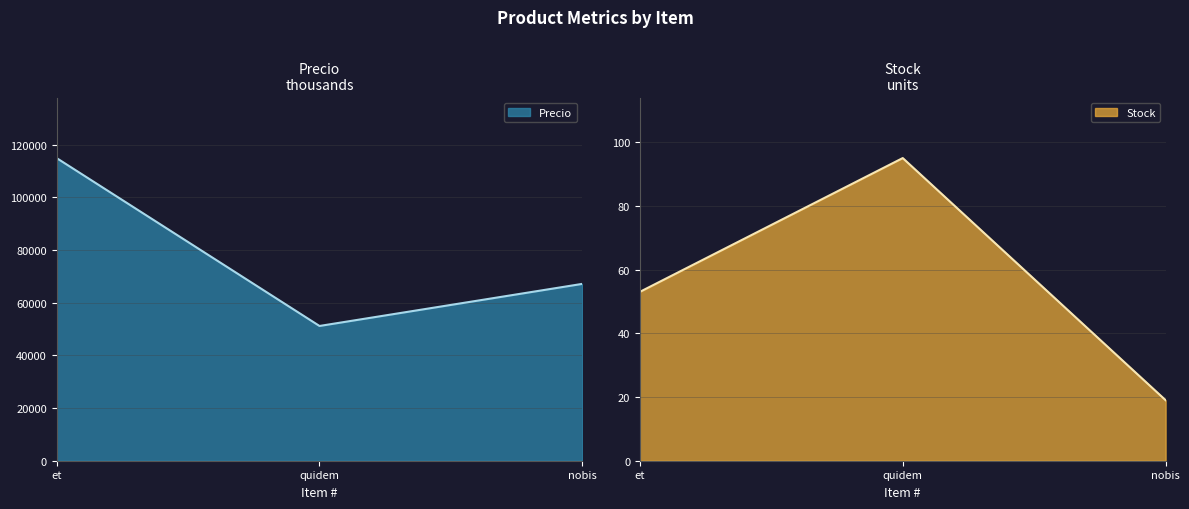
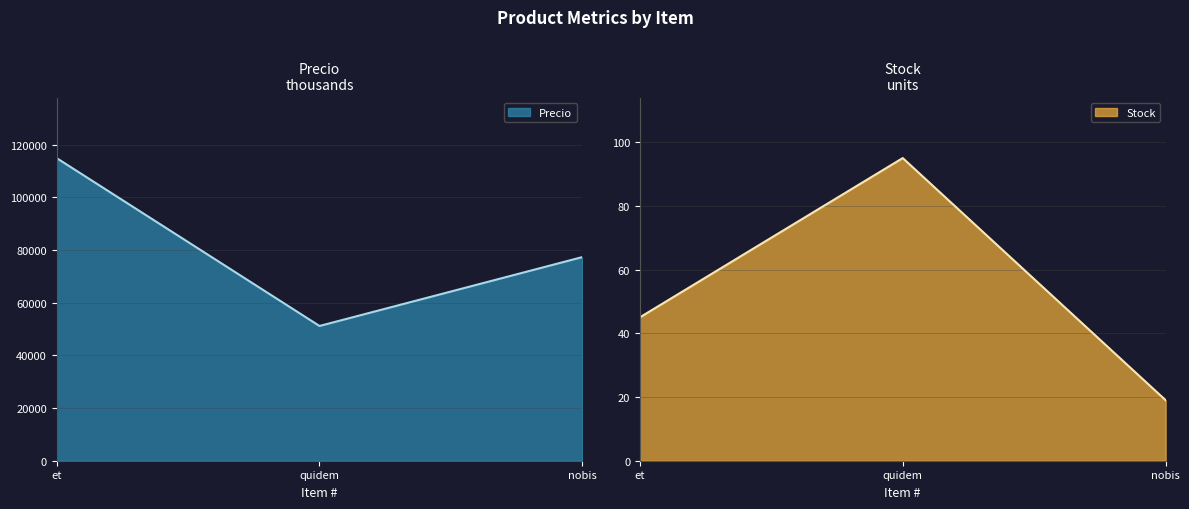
Precio thousands, nobis: 67000 -> 77000
Stock units, et: 53 -> 45
